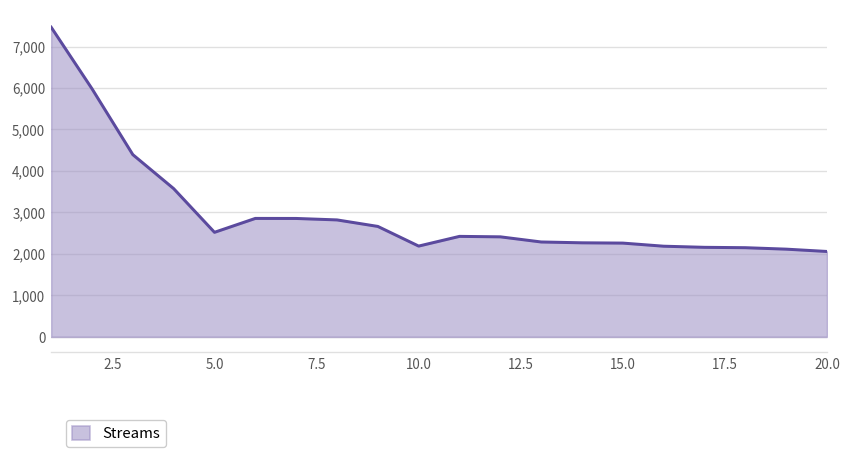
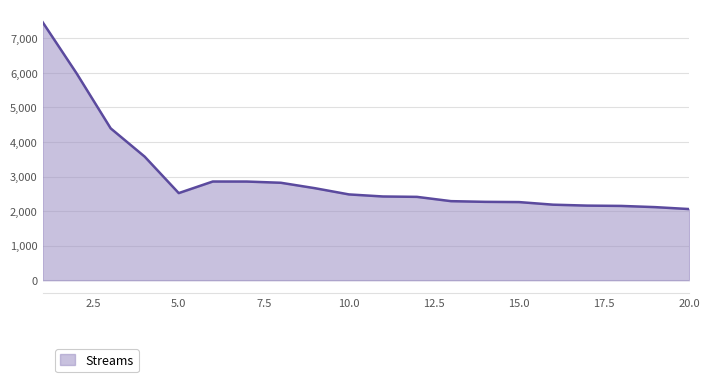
10.0: 2,200 -> 2,500
